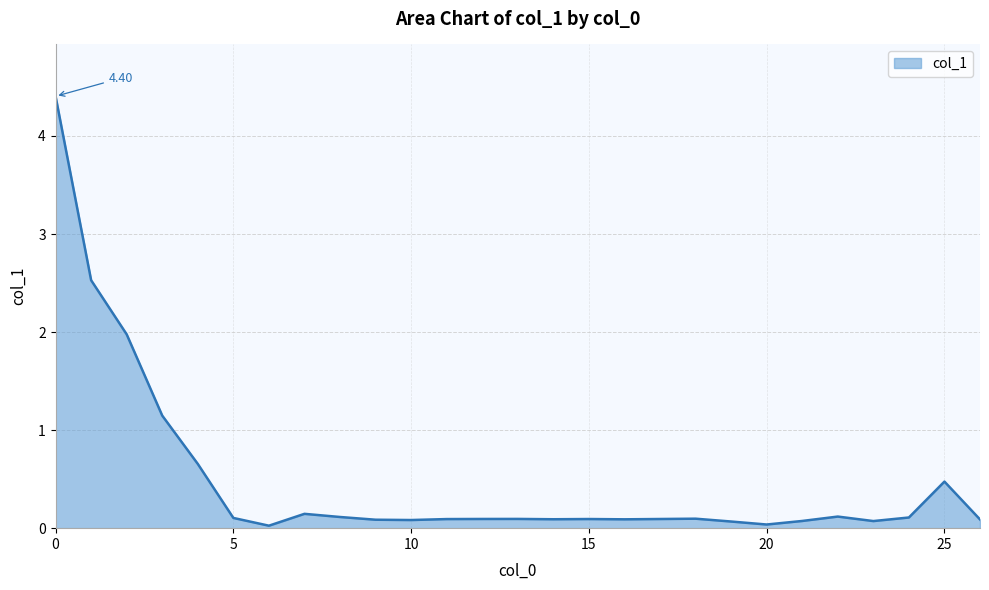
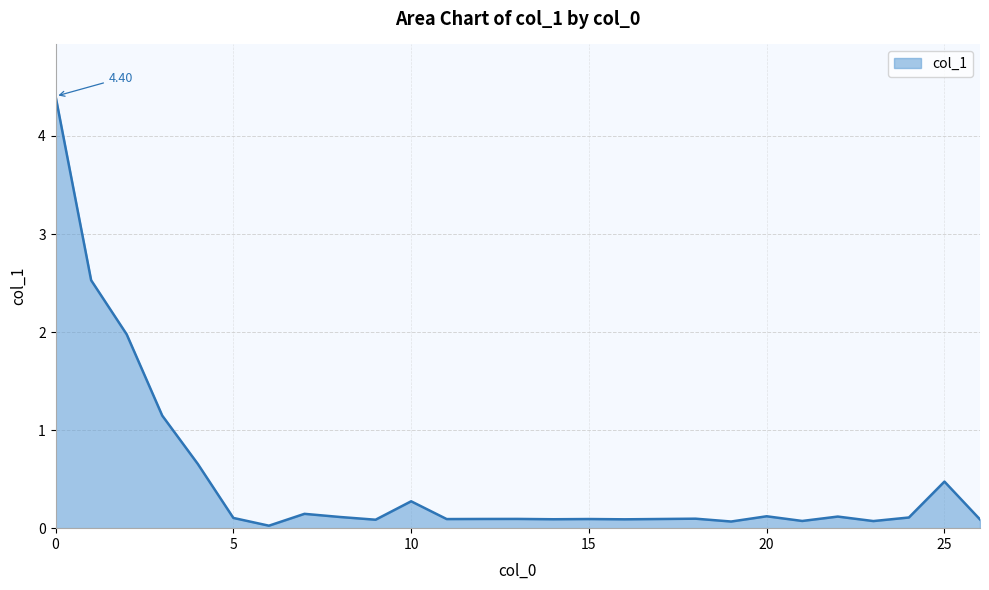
10: 0.1 -> 0.3
20: 0.0 -> 0.1
